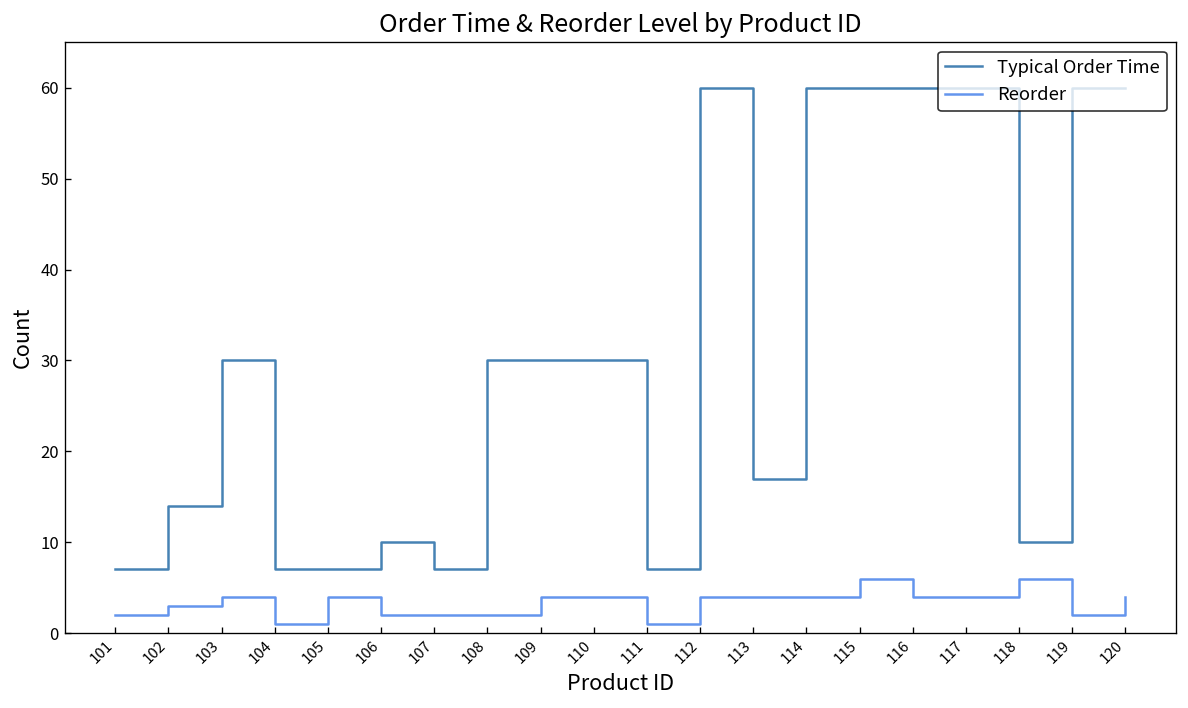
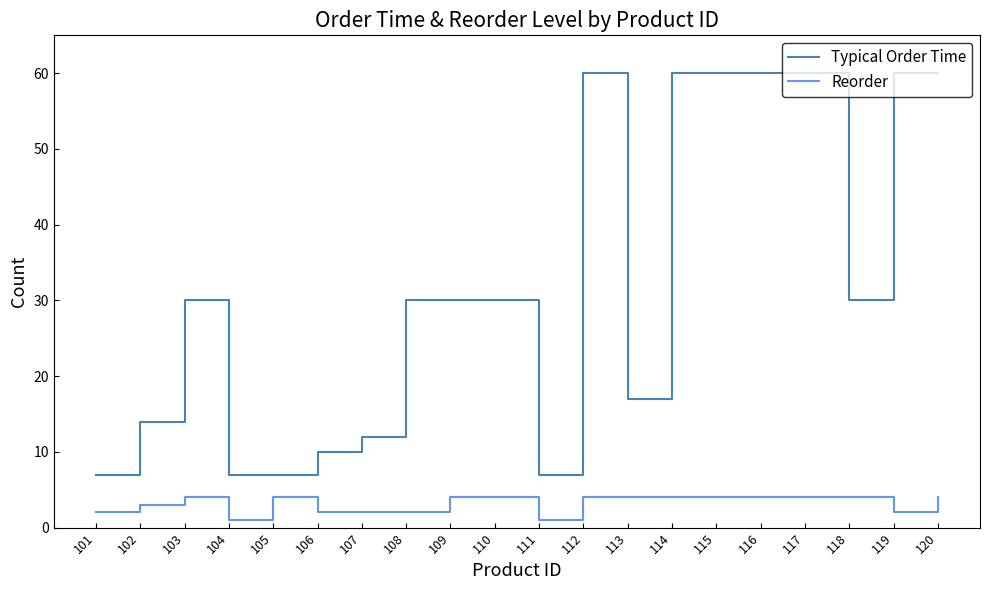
Typical Order Time, 107: 7 -> 12
Reorder, 115: 6 -> 4
Typical Order Time, 118: 10 -> 30
Reorder, 118: 6 -> 4
